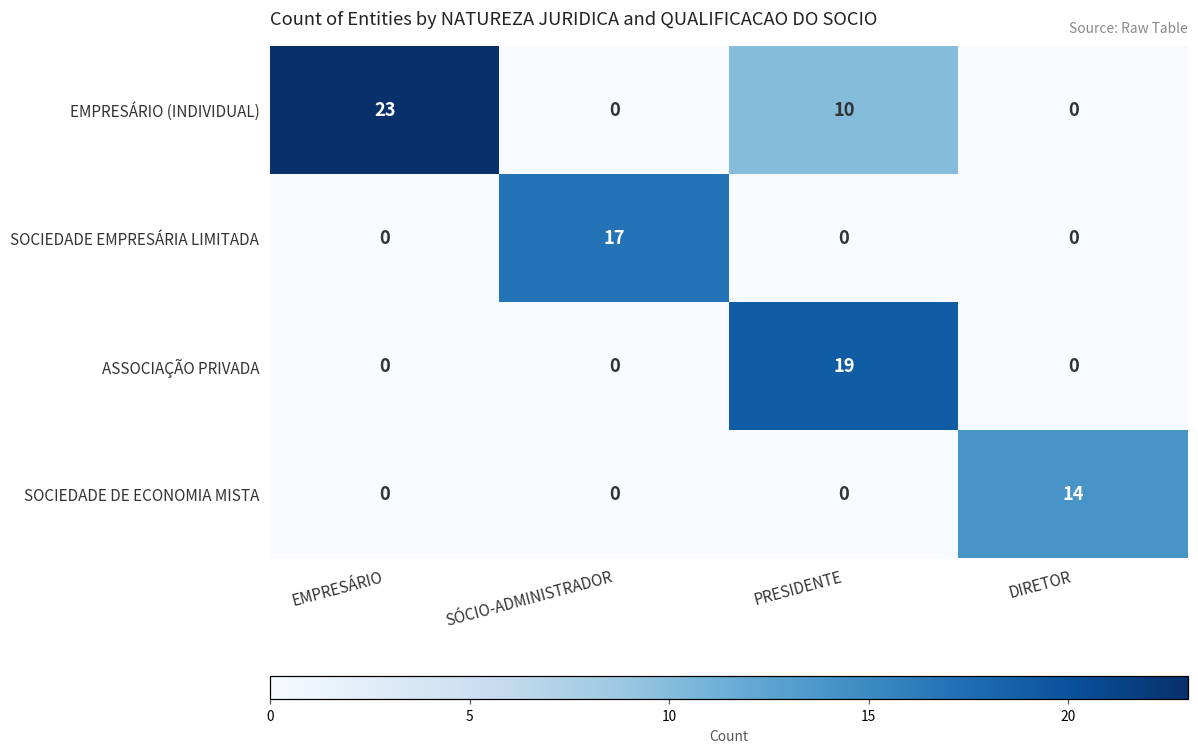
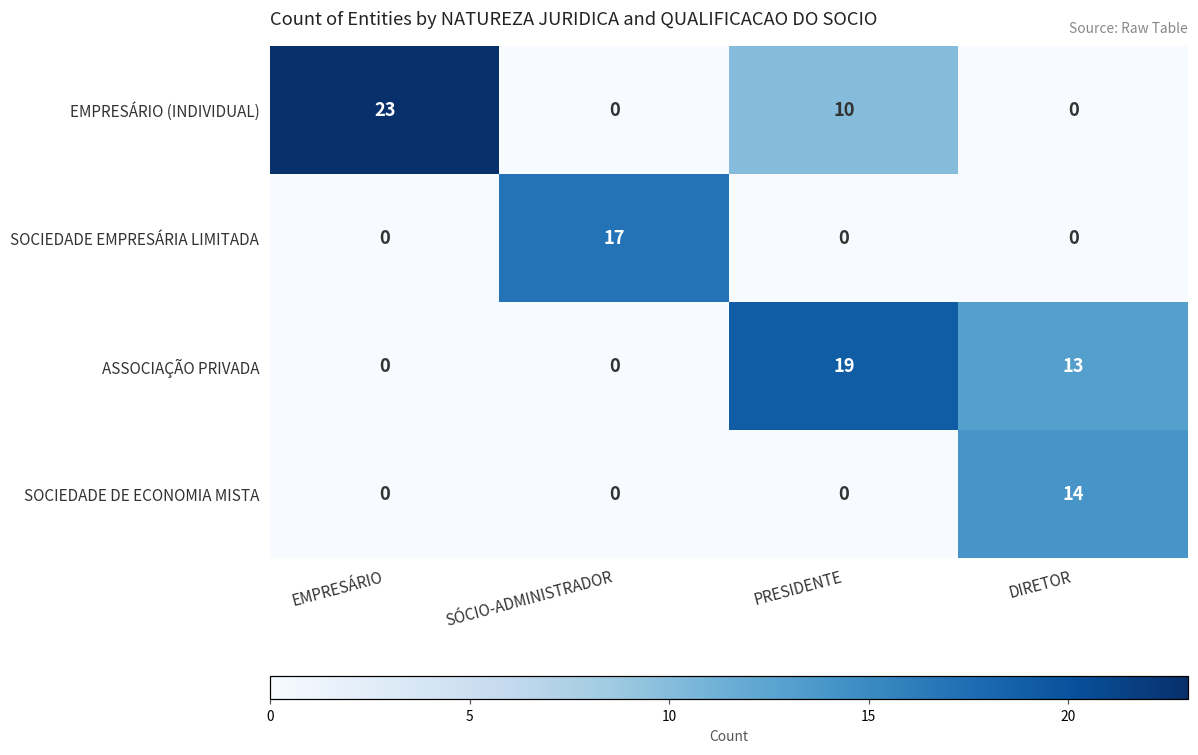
ASSOCIAÇÃO PRIVADA, DIRETOR: 0 -> 13
